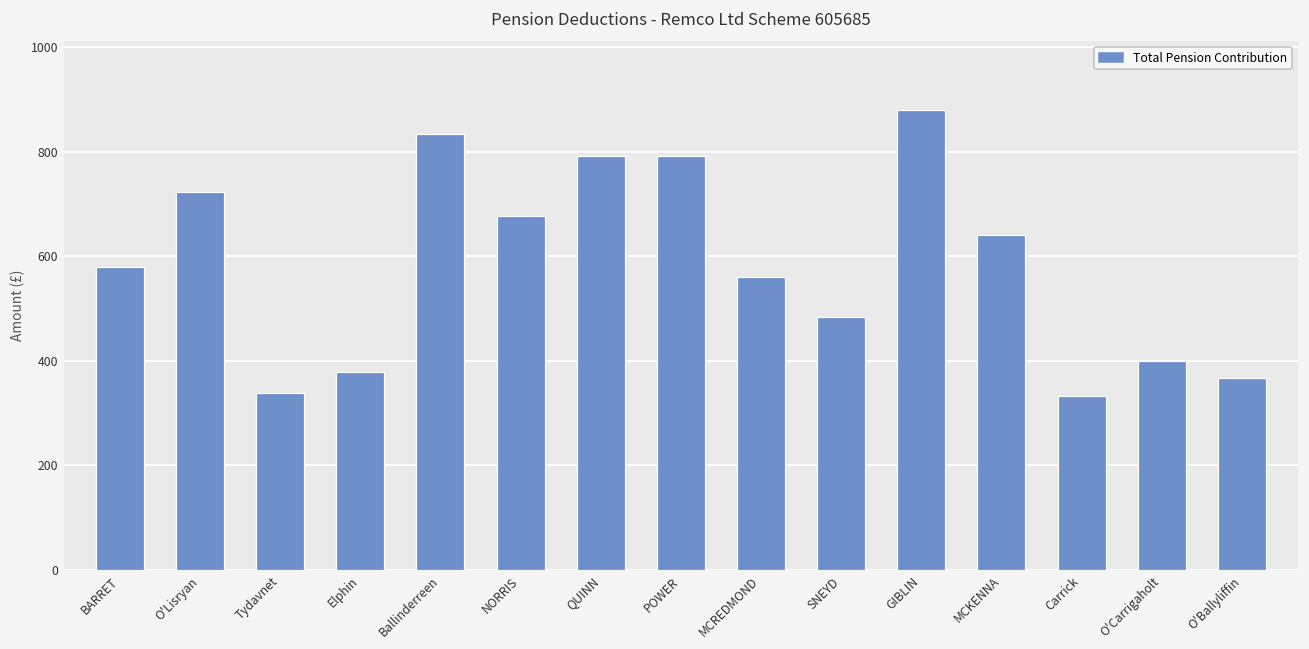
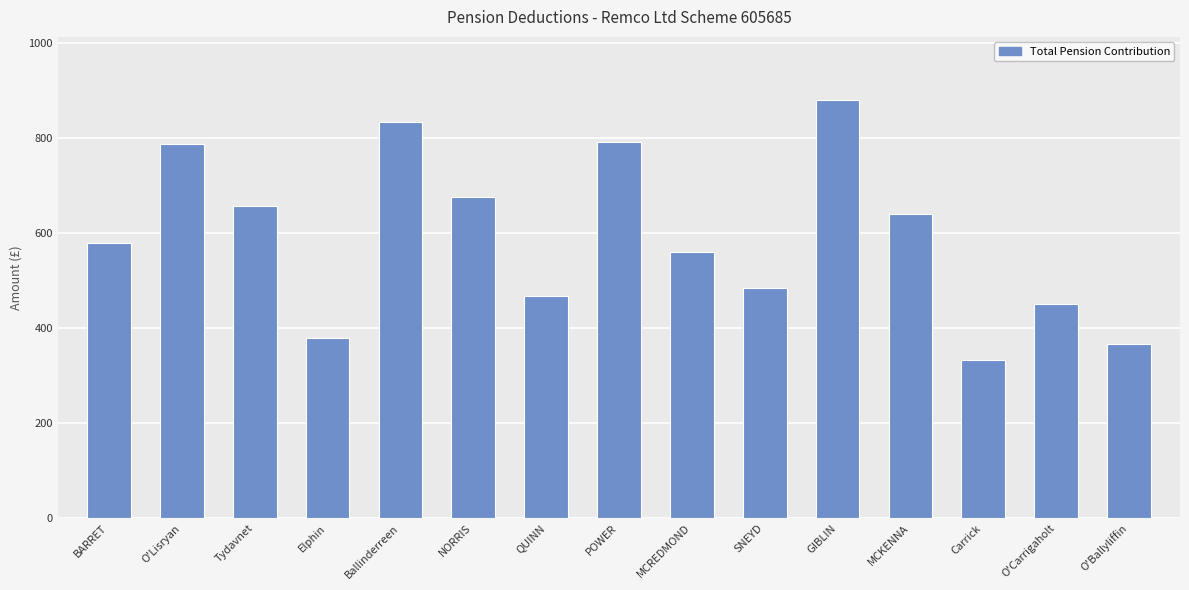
O'Lisryan: 720 -> 790
Tydavnet: 340 -> 660
QUINN: 790 -> 470
O'Carrigaholt: 400 -> 450
